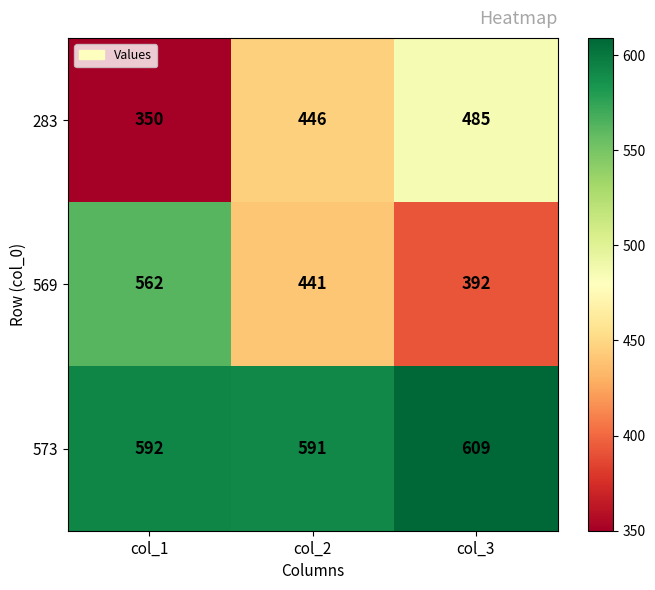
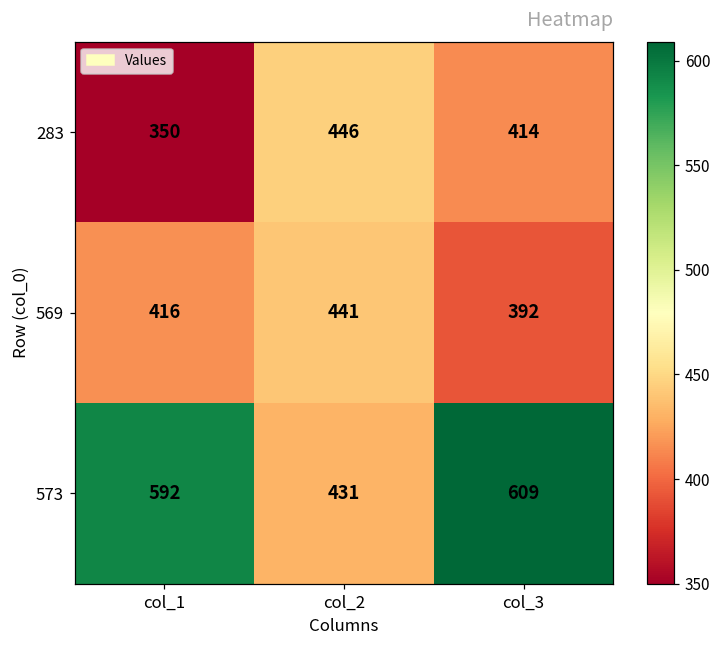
283, col_3: 485 -> 414
569, col_1: 562 -> 416
573, col_2: 591 -> 431
